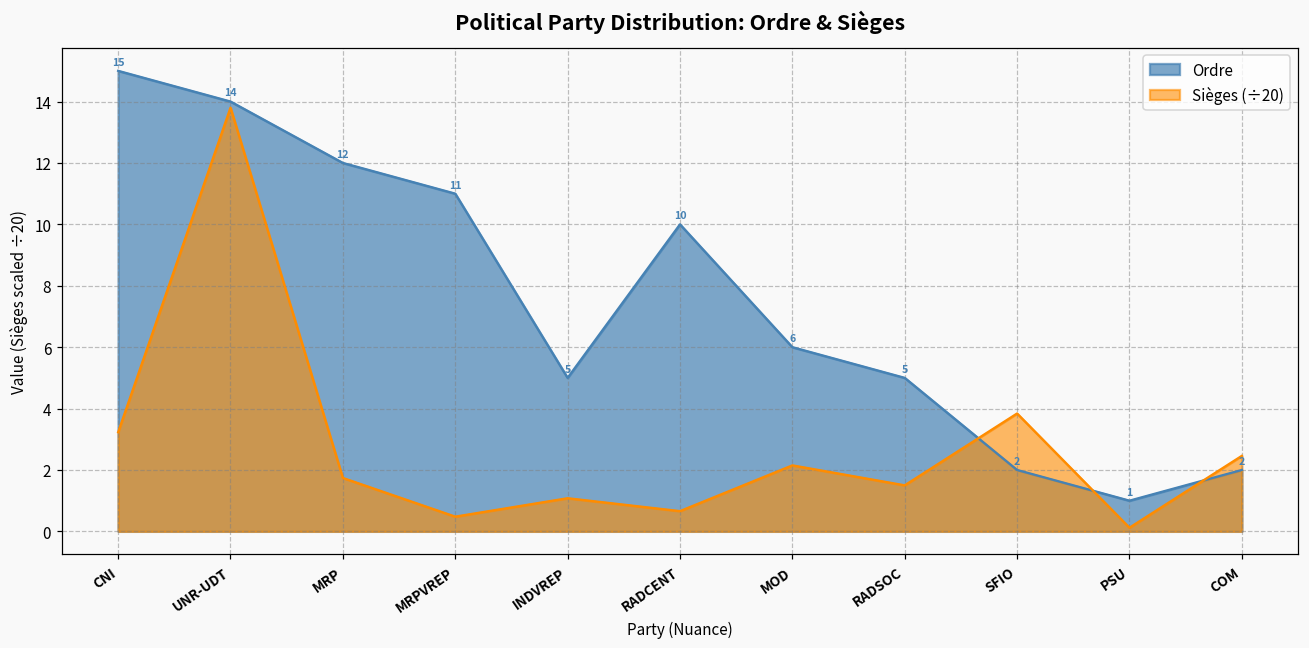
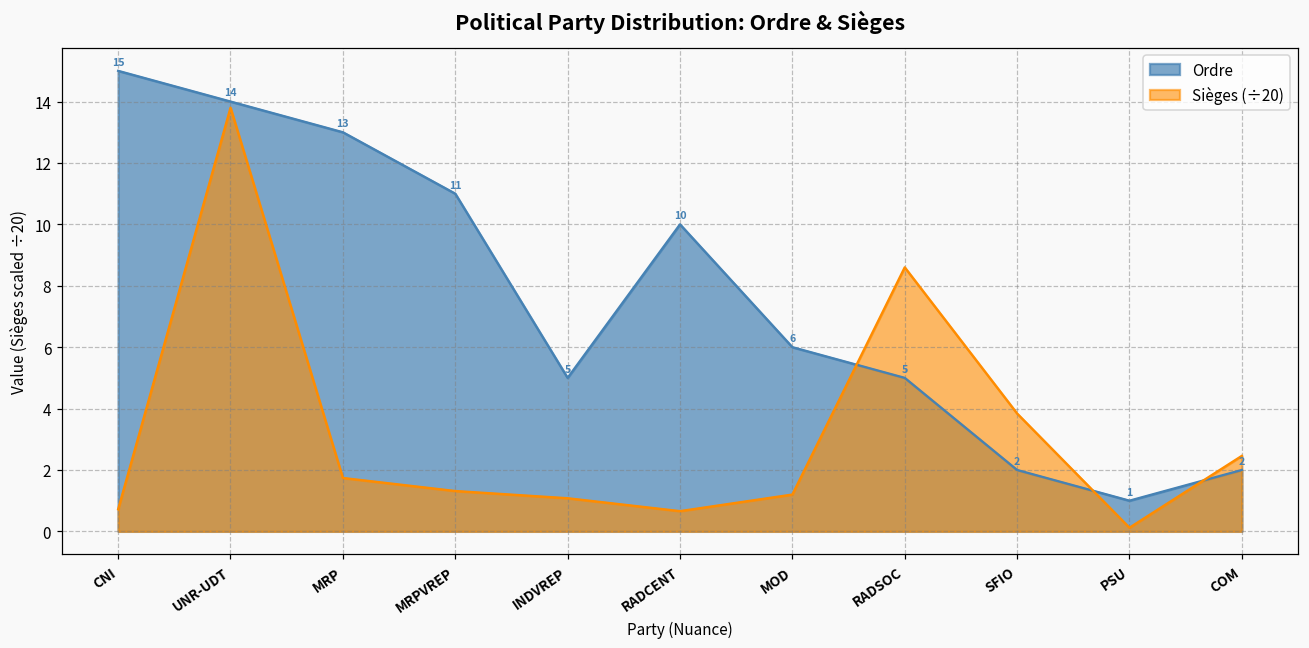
Sièges (÷20), CNI: 3.2 -> 0.7
Ordre, MRP: 12 -> 13
Sièges (÷20), MRPVREP: 0.5 -> 1.3
Sièges (÷20), MOD: 2.2 -> 1.2
Sièges (÷20), RADSOC: 1.5 -> 8.6
